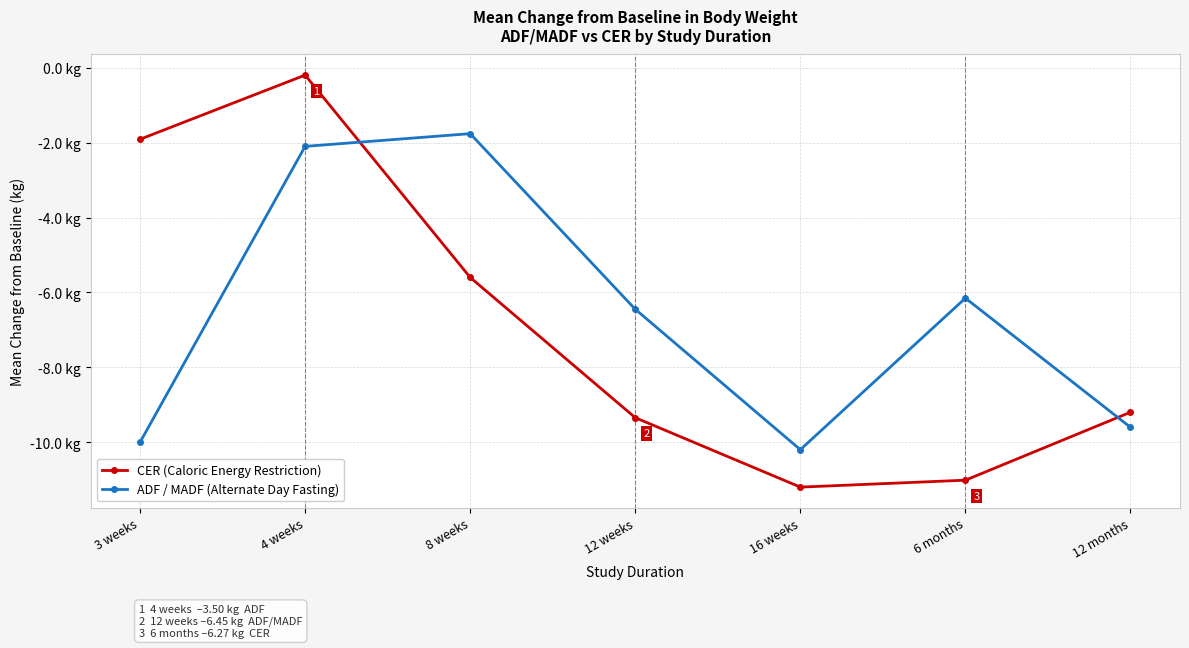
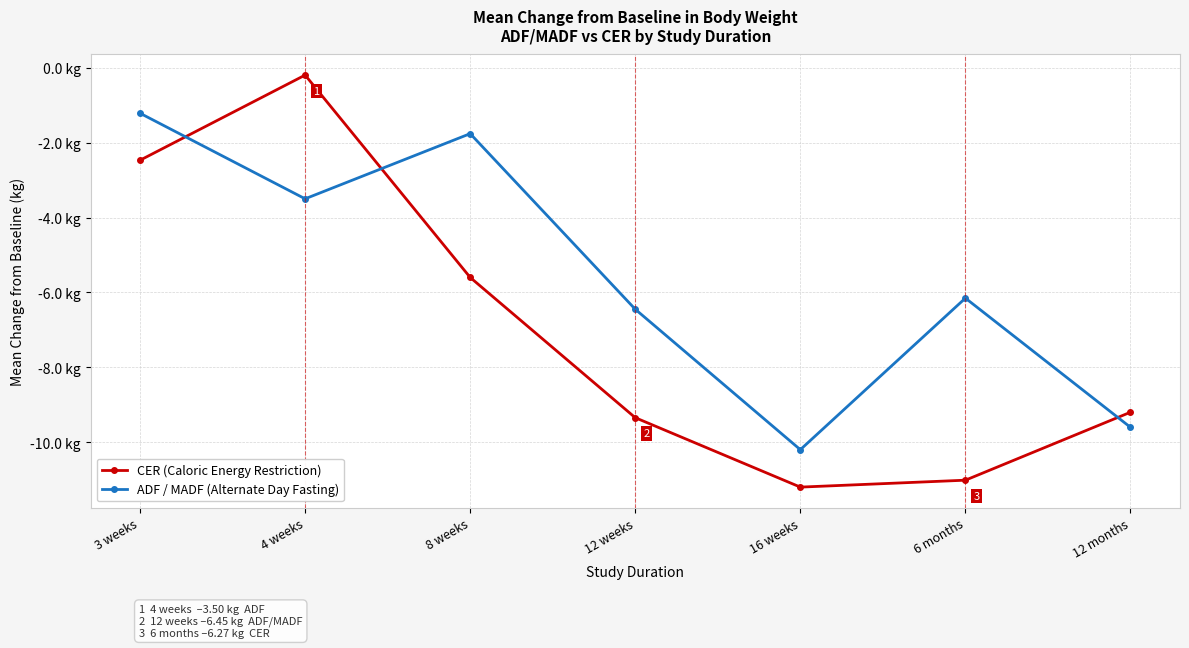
CER (Caloric Energy Restriction), 3 weeks: -1.9 kg -> -2.5 kg
ADF / MADF (Alternate Day Fasting), 3 weeks: -10.0 kg -> -1.2 kg
ADF / MADF (Alternate Day Fasting), 4 weeks: -2.1 kg -> -3.5 kg
